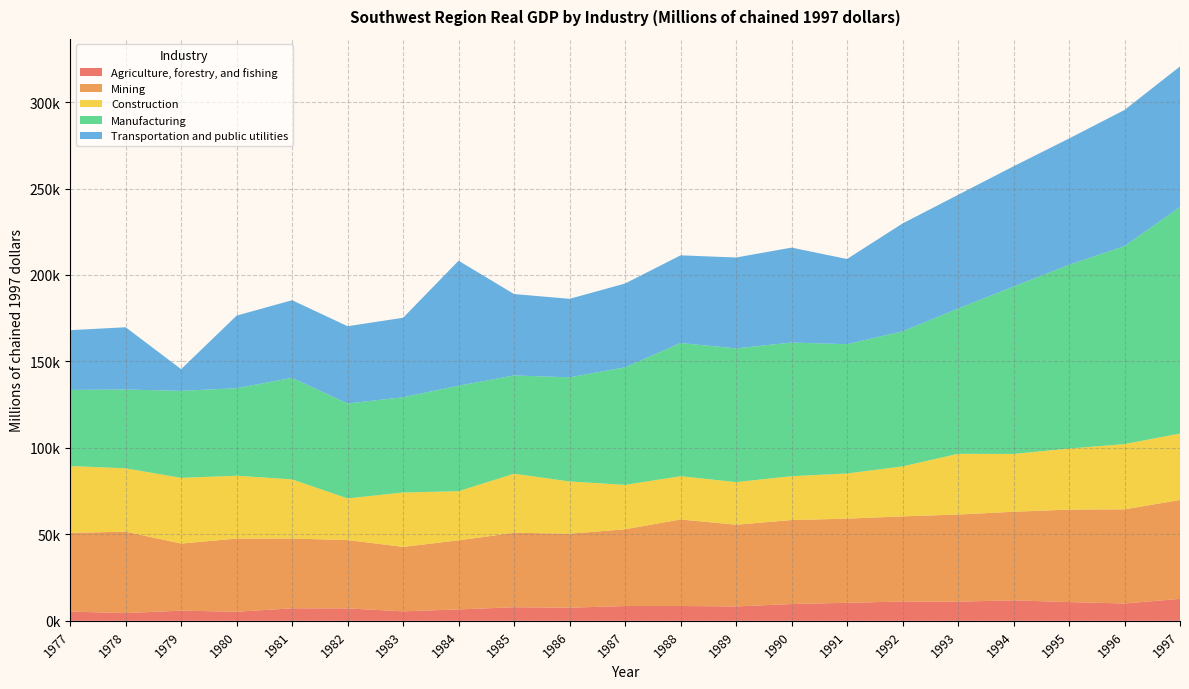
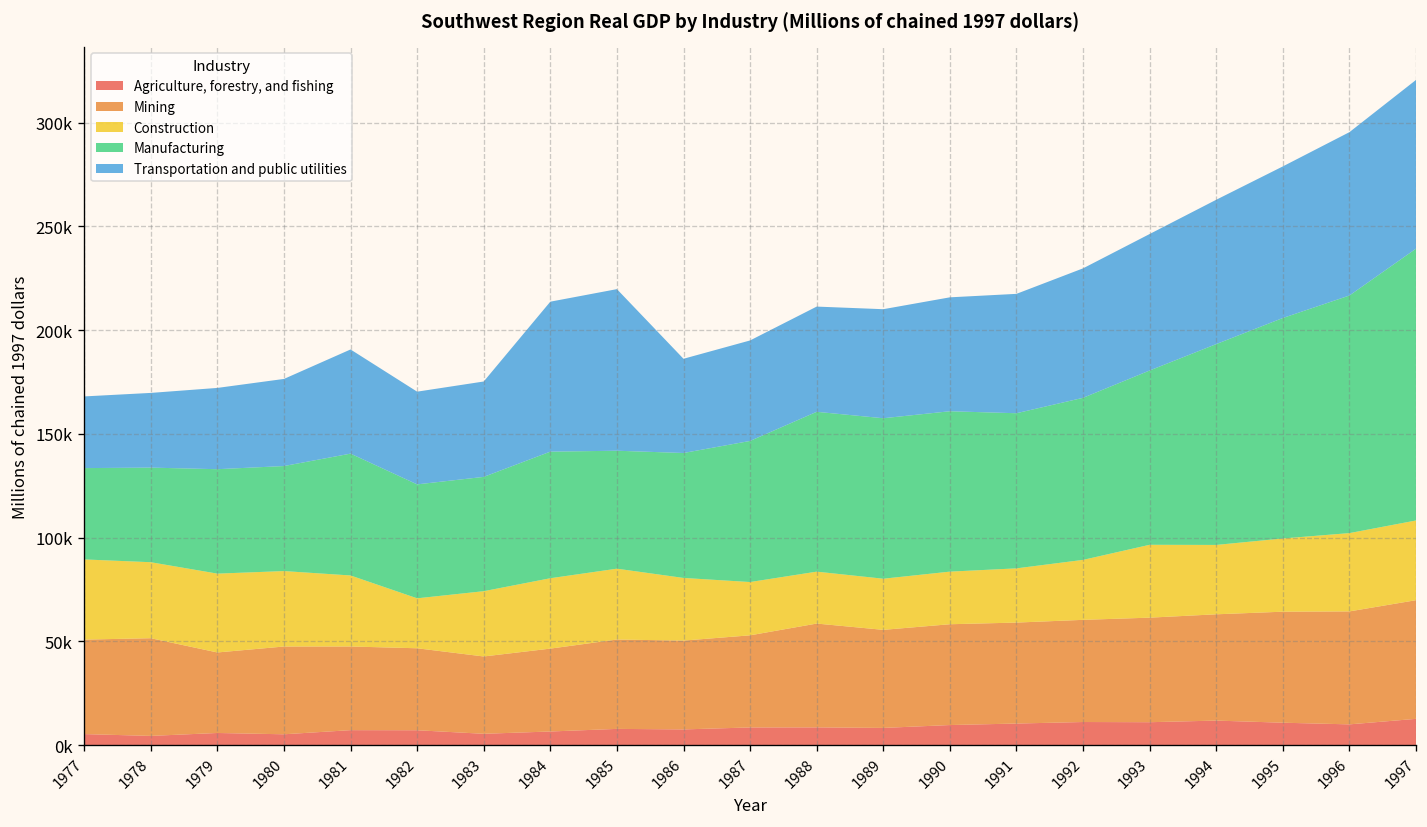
Transportation and public utilities, 1979: 13000 -> 39000
Transportation and public utilities, 1981: 45000 -> 50000
Construction, 1984: 28000 -> 34000
Transportation and public utilities, 1985: 47000 -> 78000
Transportation and public utilities, 1991: 49000 -> 58000
